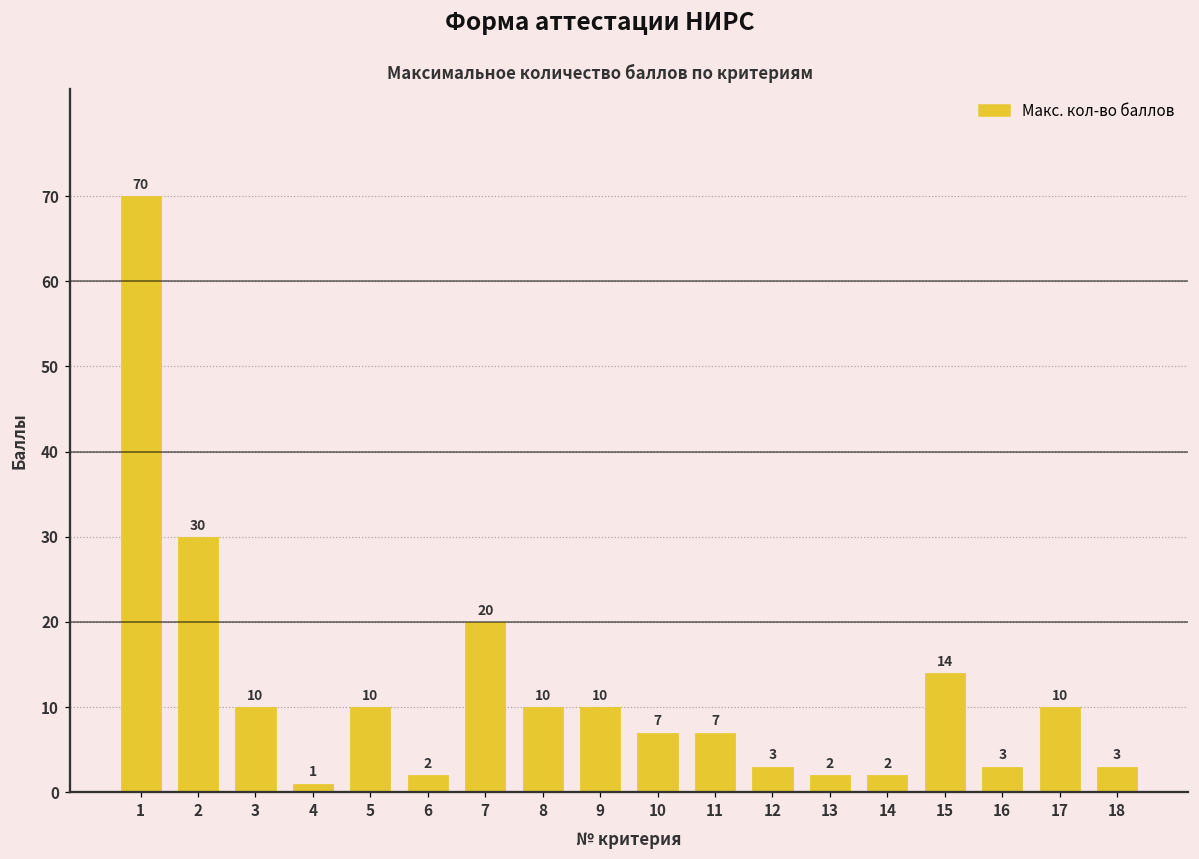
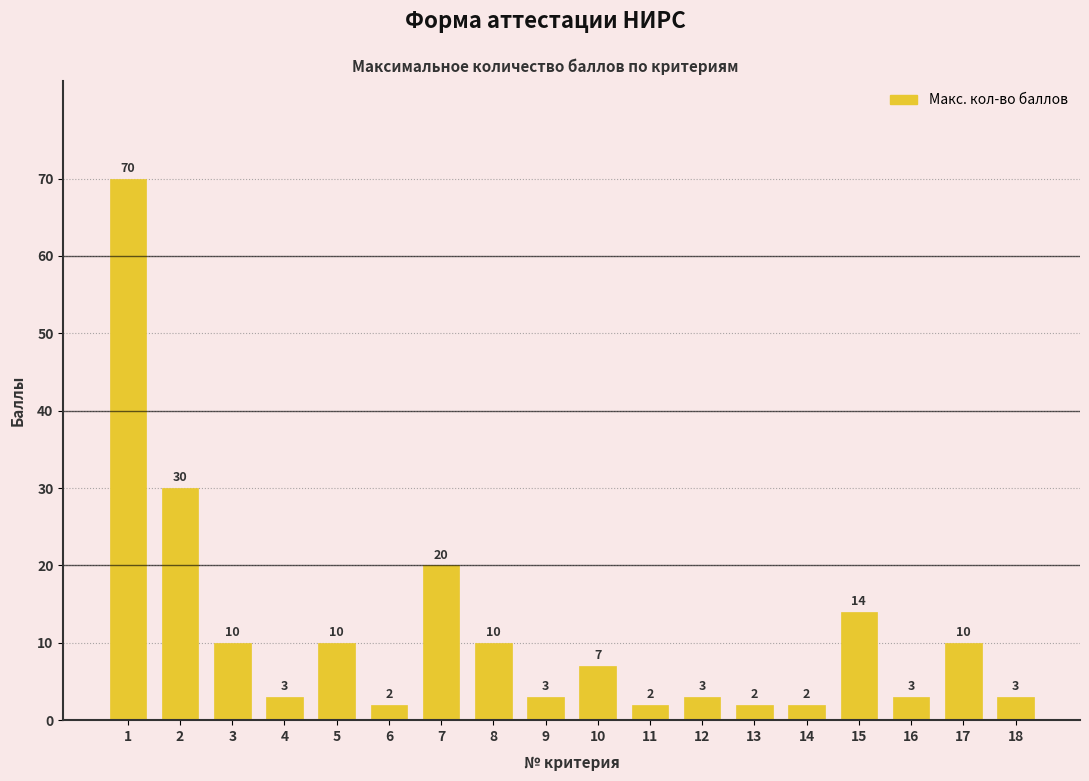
4: 1 -> 3
9: 10 -> 3
11: 7 -> 2
